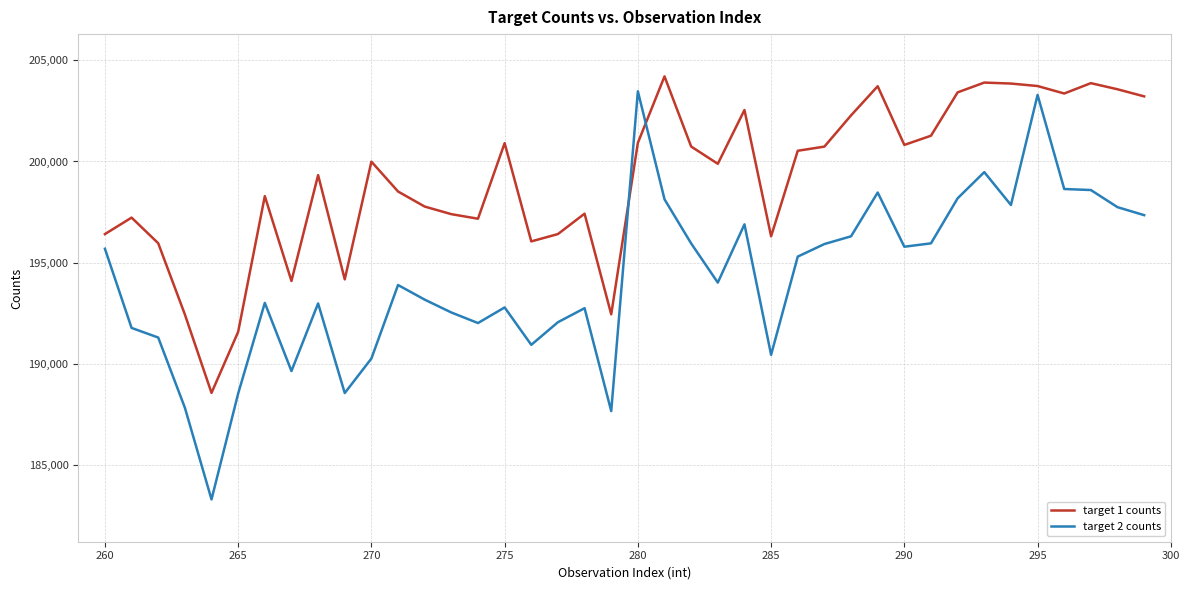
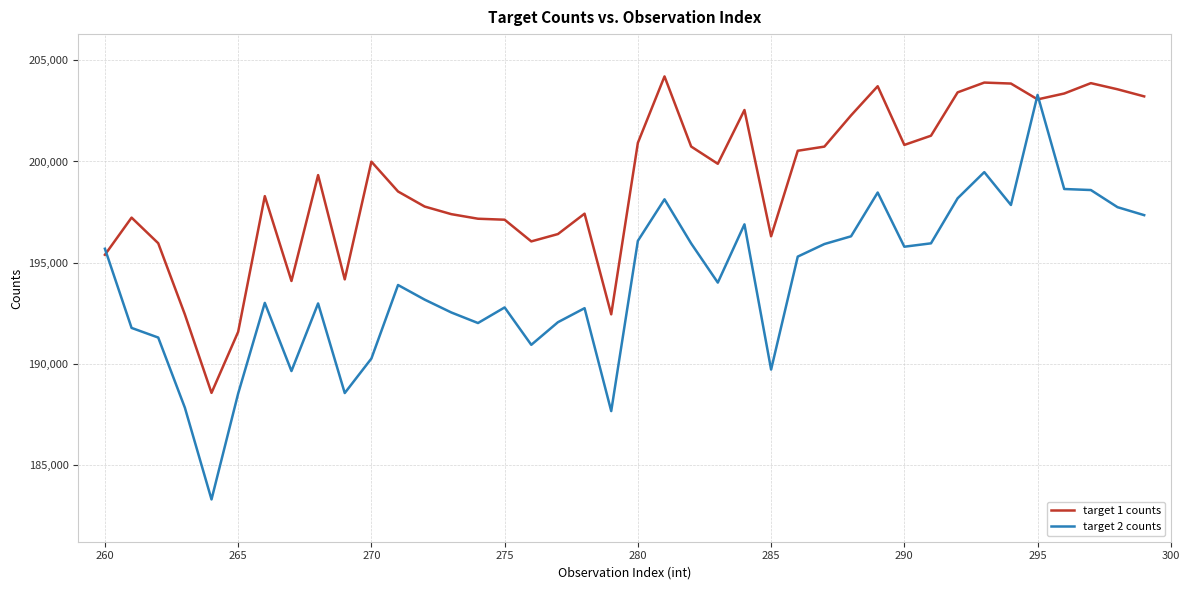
target 1 counts, 260: 196,400 -> 195,400
target 1 counts, 275: 200,900 -> 197,100
target 2 counts, 280: 203,500 -> 196,100
target 2 counts, 285: 190,400 -> 189,700
target 1 counts, 295: 203,700 -> 203,100
